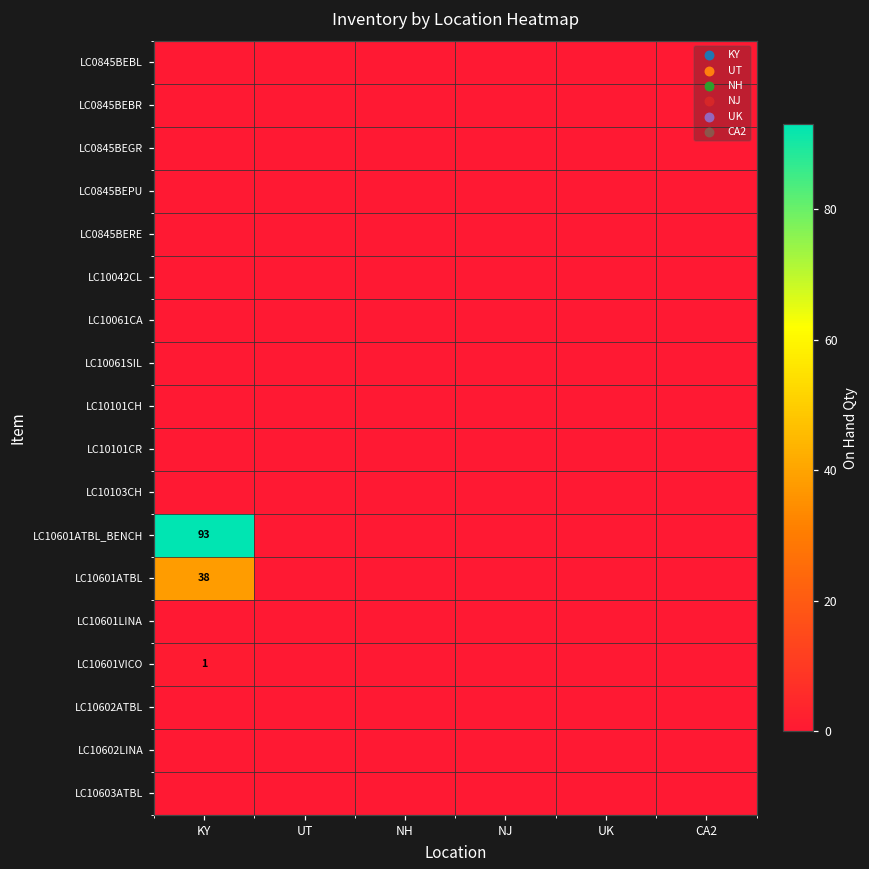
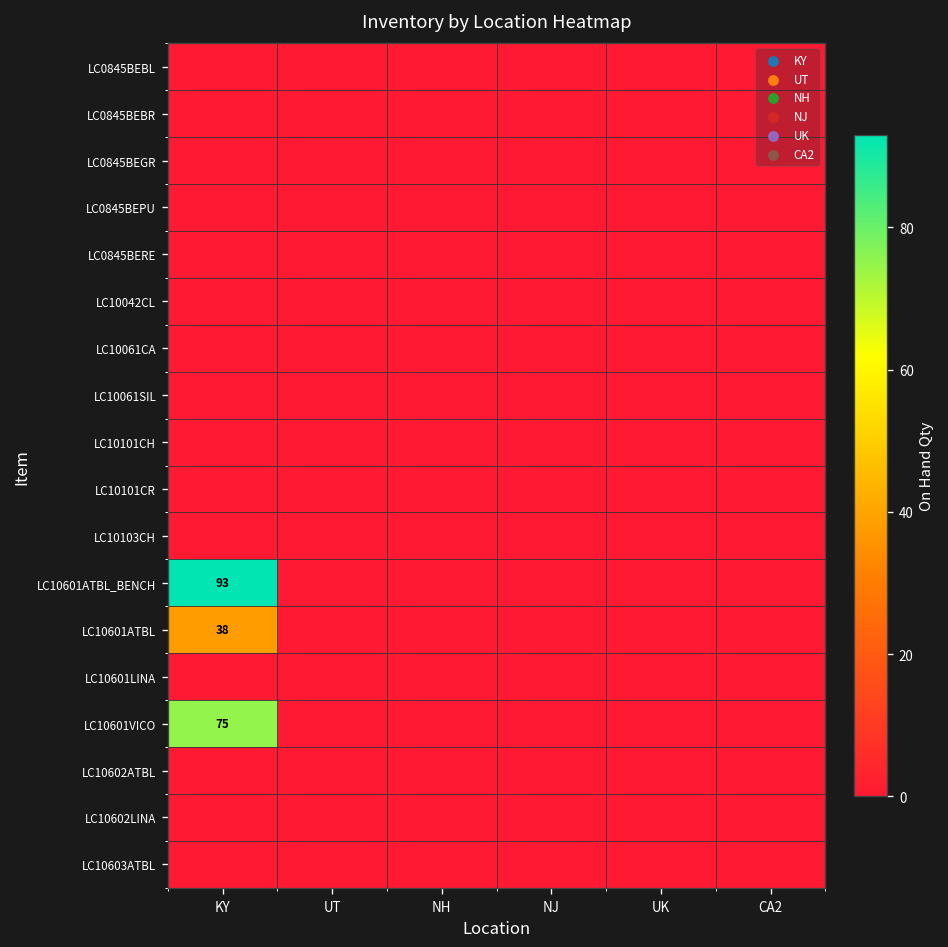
LC10601VICO, KY: 1 -> 75
